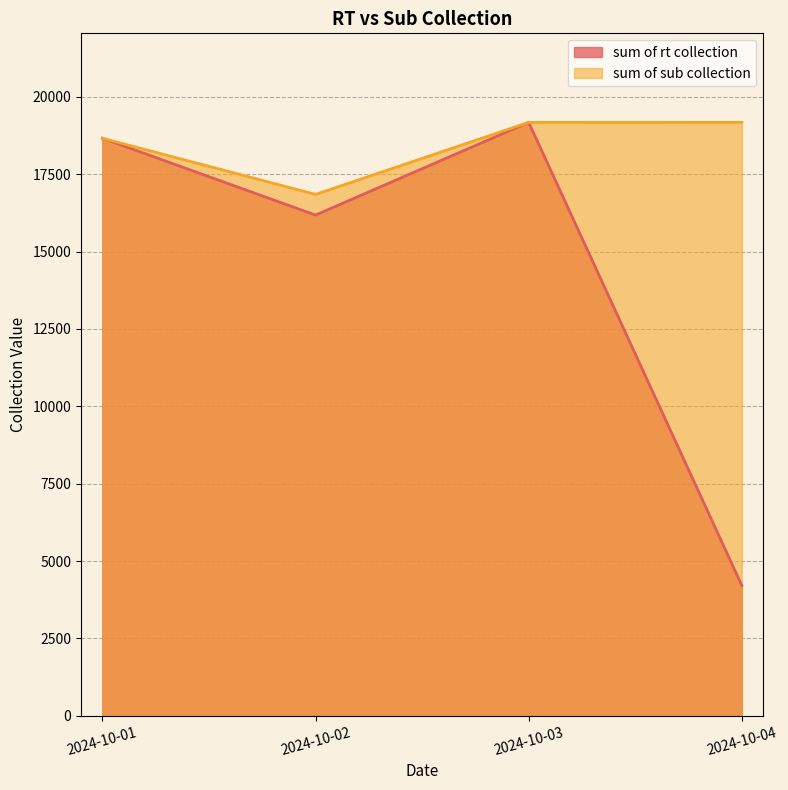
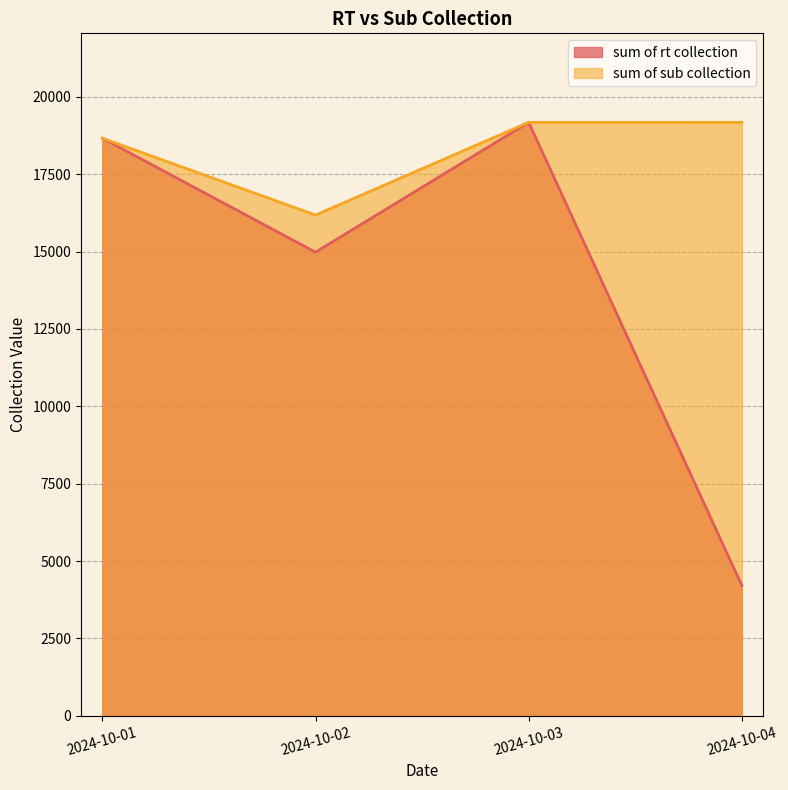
sum of rt collection, 2024-10-02: 16200 -> 15000
sum of sub collection, 2024-10-02: 16800 -> 16200
